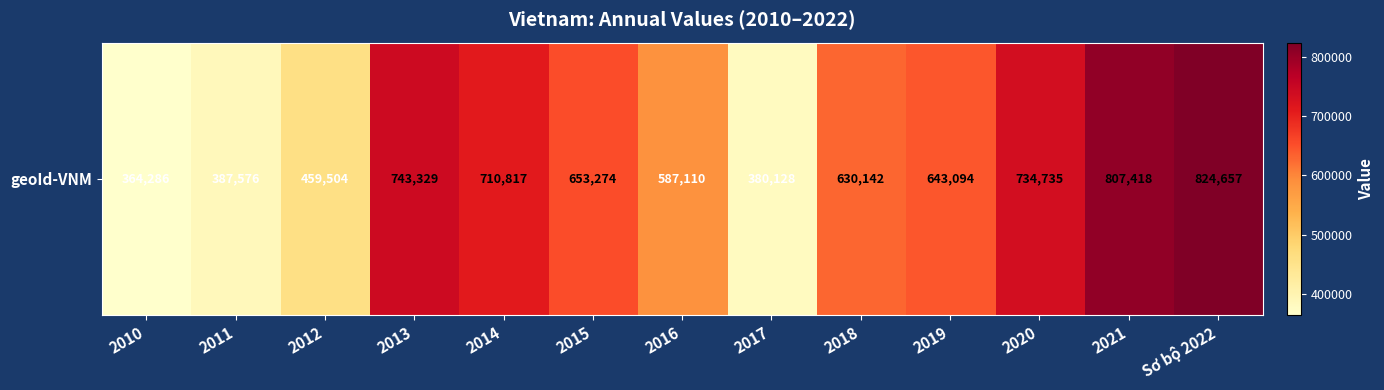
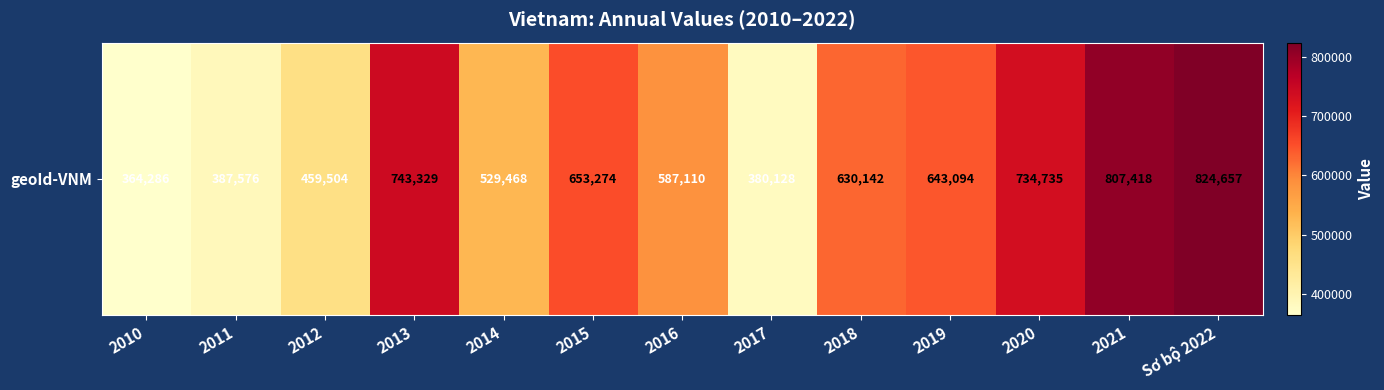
geoId-VNM, 2014: 710,817 -> 529,468
